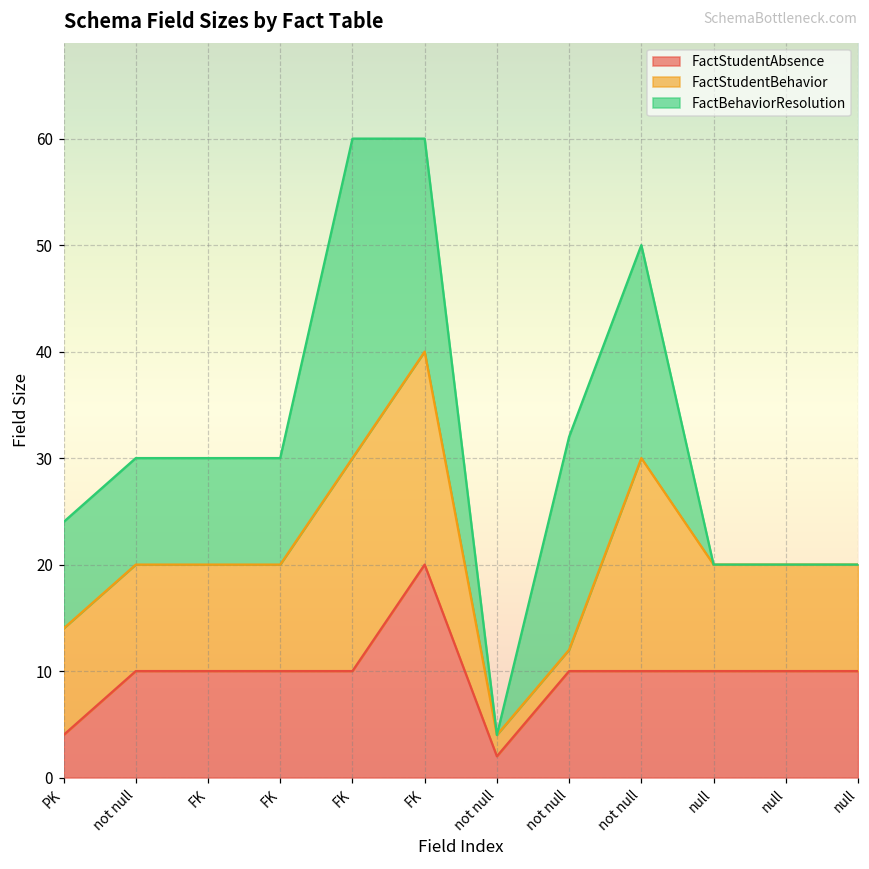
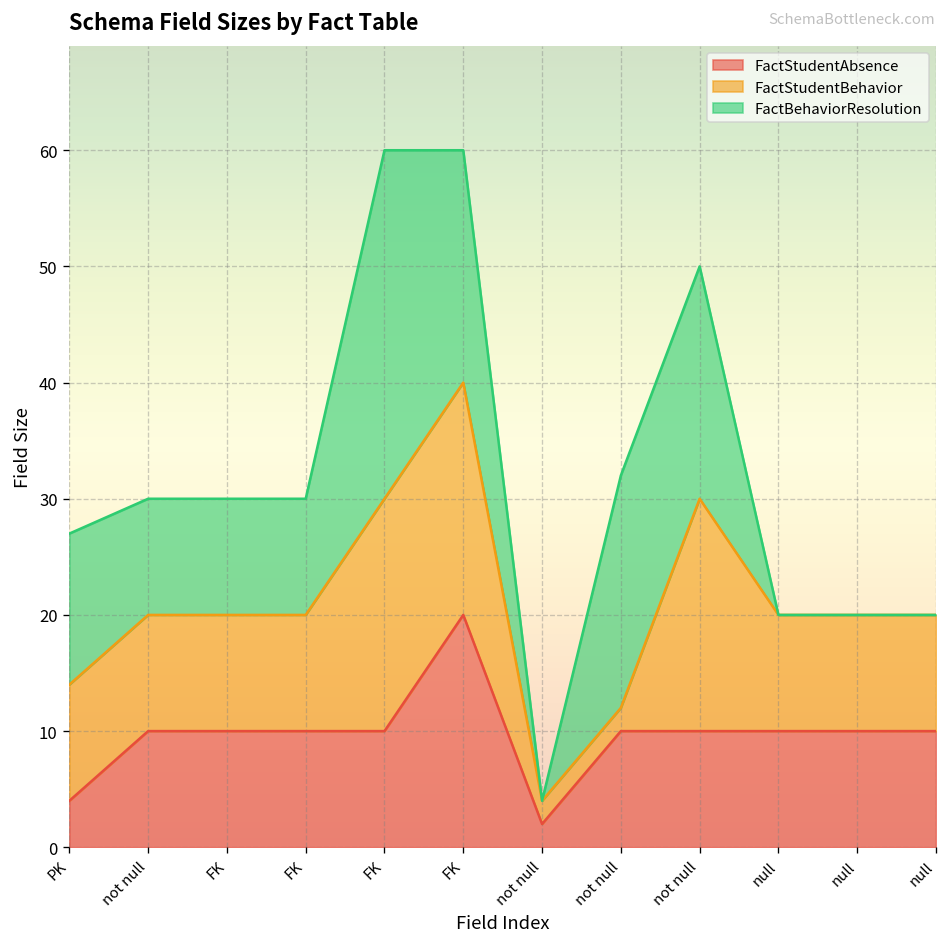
FactBehaviorResolution, PK: 10 -> 13
